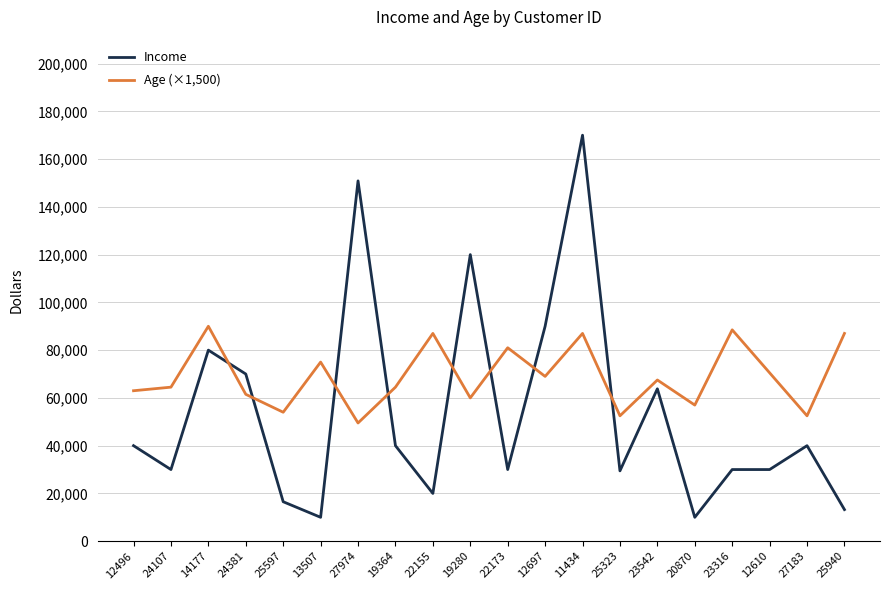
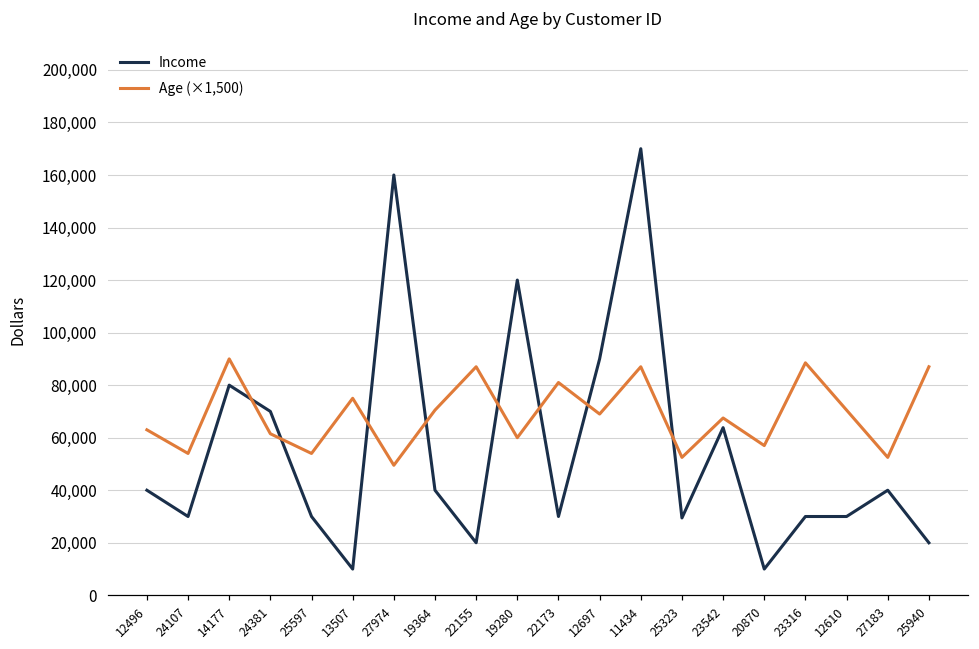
Age (×1,500), 24107: 65,000 -> 54,000
Income, 25597: 17,000 -> 30,000
Income, 27974: 151,000 -> 160,000
Age (×1,500), 19364: 65,000 -> 71,000
Income, 25940: 13,000 -> 20,000
